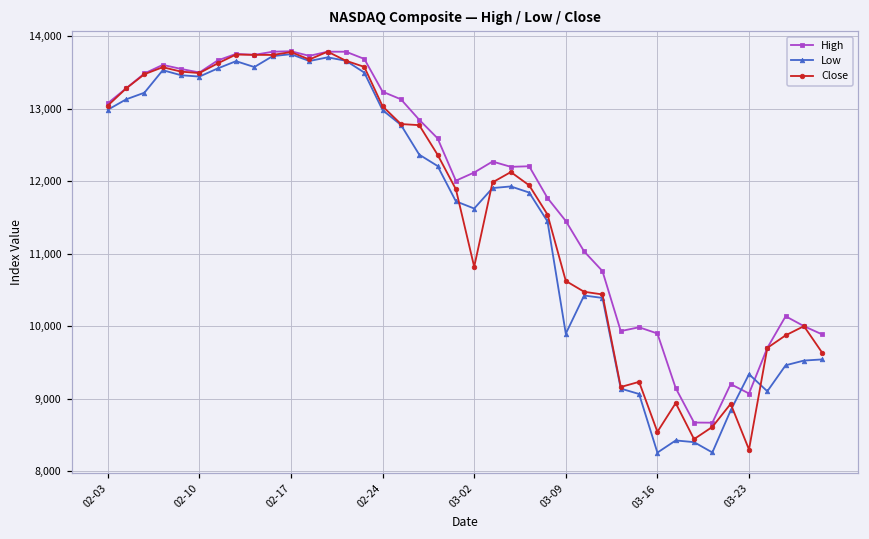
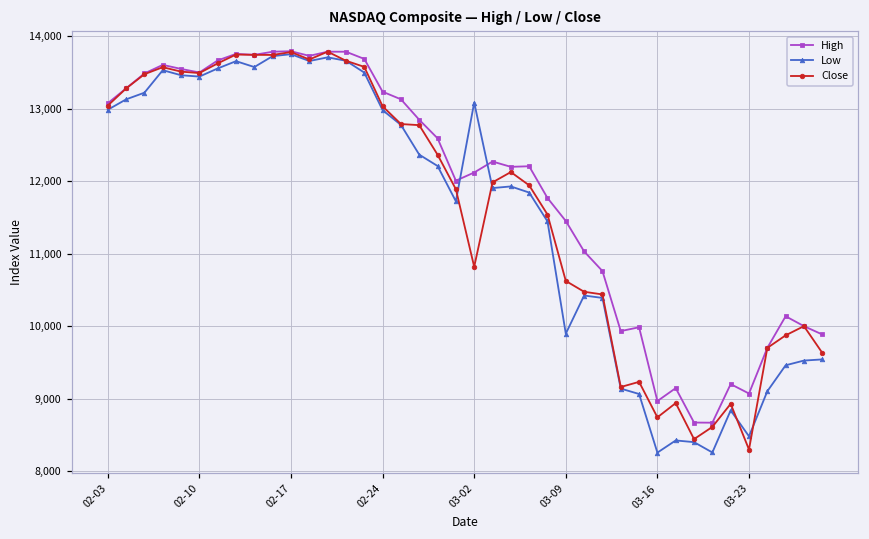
Low, 03-02: 11,600 -> 13,100
High, 03-16: 9,900 -> 9,000
Close, 03-16: 8,500 -> 8,700
Low, 03-23: 9,300 -> 8,500
